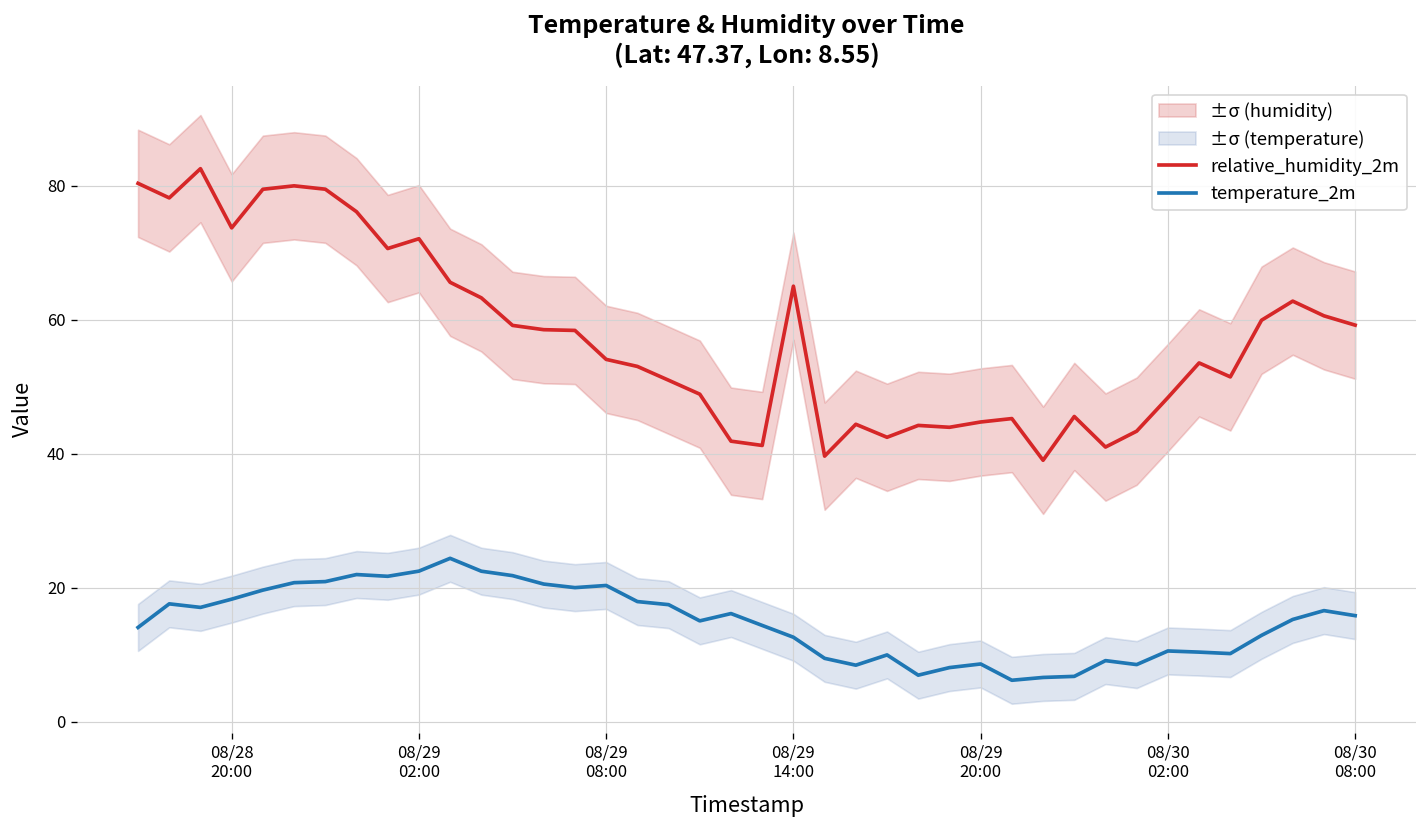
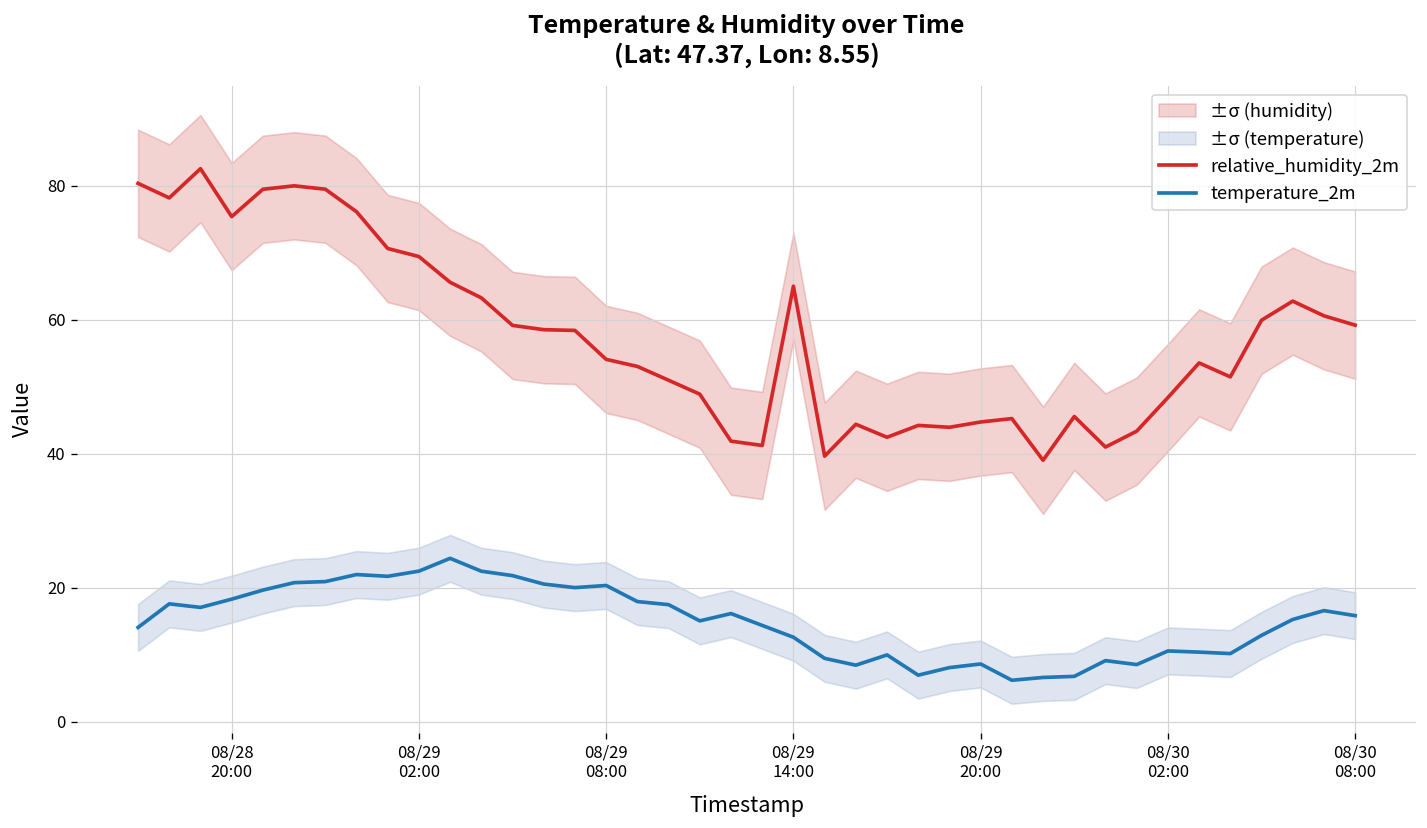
relative_humidity_2m, 08/28 20:00: 74 -> 75
relative_humidity_2m, 08/29 02:00: 72 -> 69
